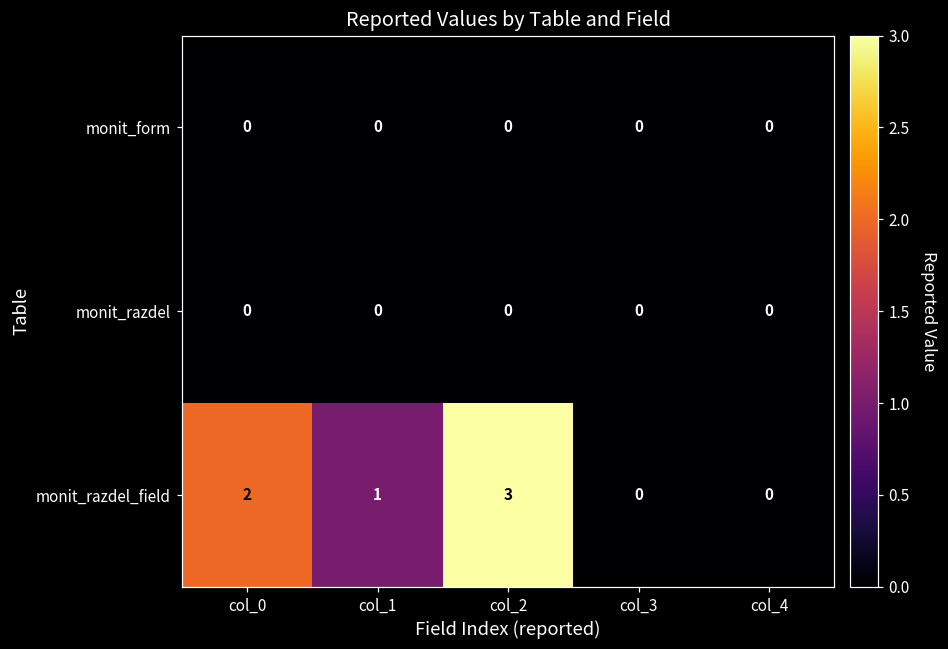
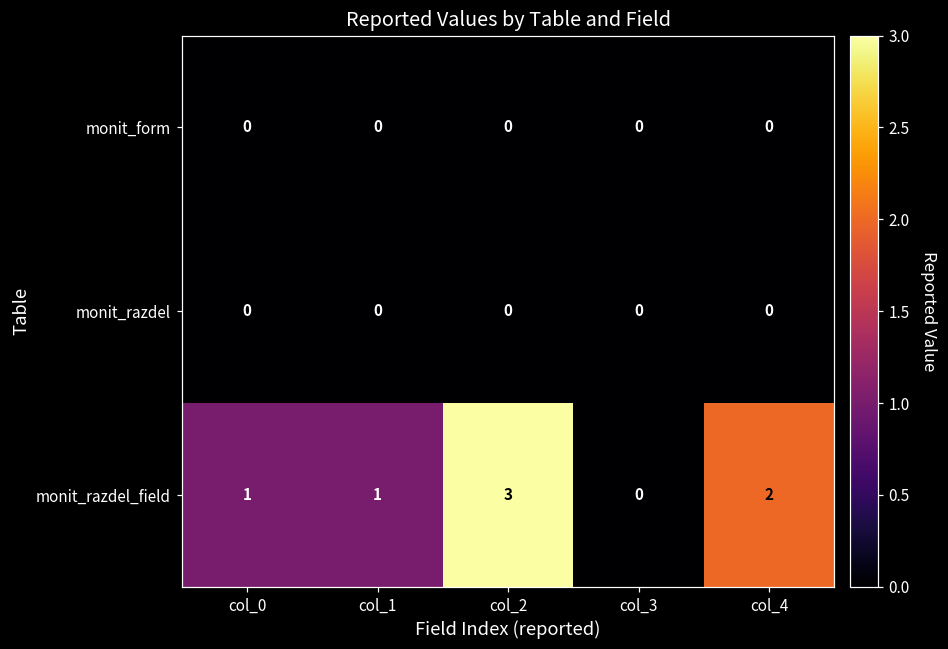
monit_razdel_field, col_0: 2 -> 1
monit_razdel_field, col_4: 0 -> 2
